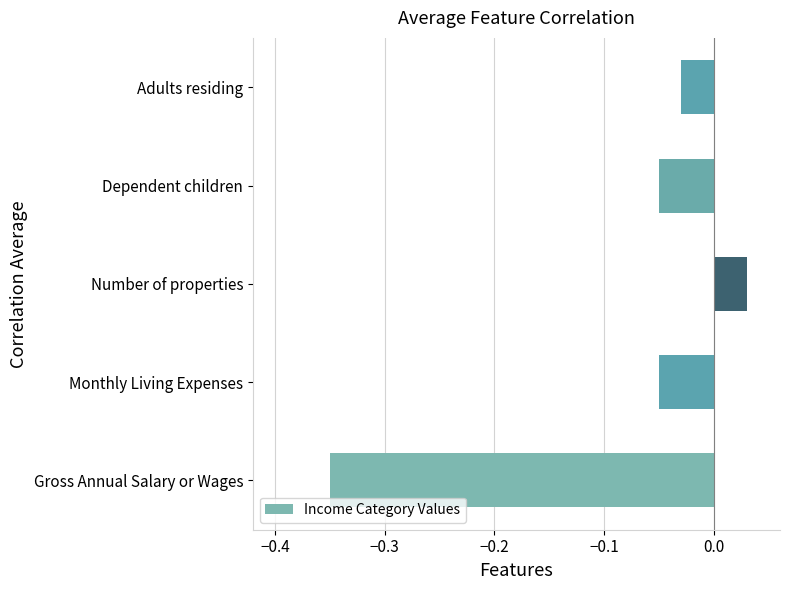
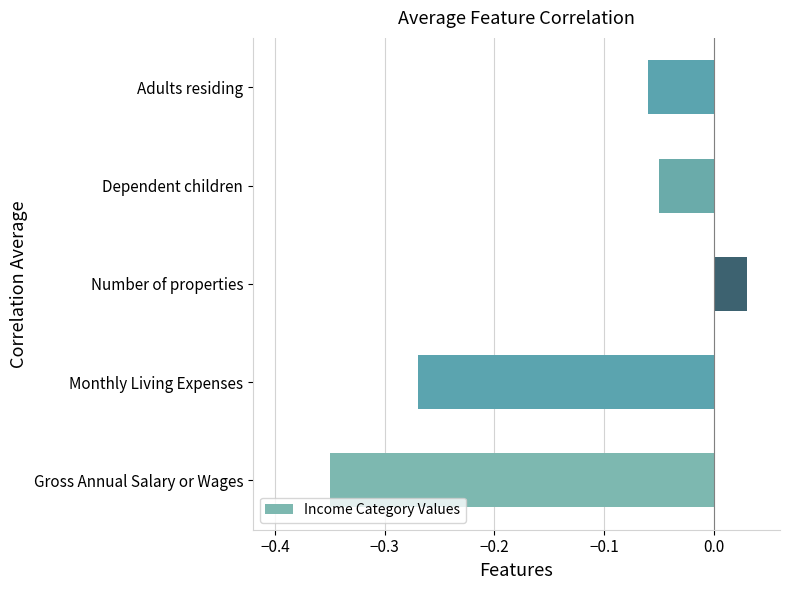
Adults residing: -0.03 -> -0.06
Monthly Living Expenses: -0.05 -> -0.27
